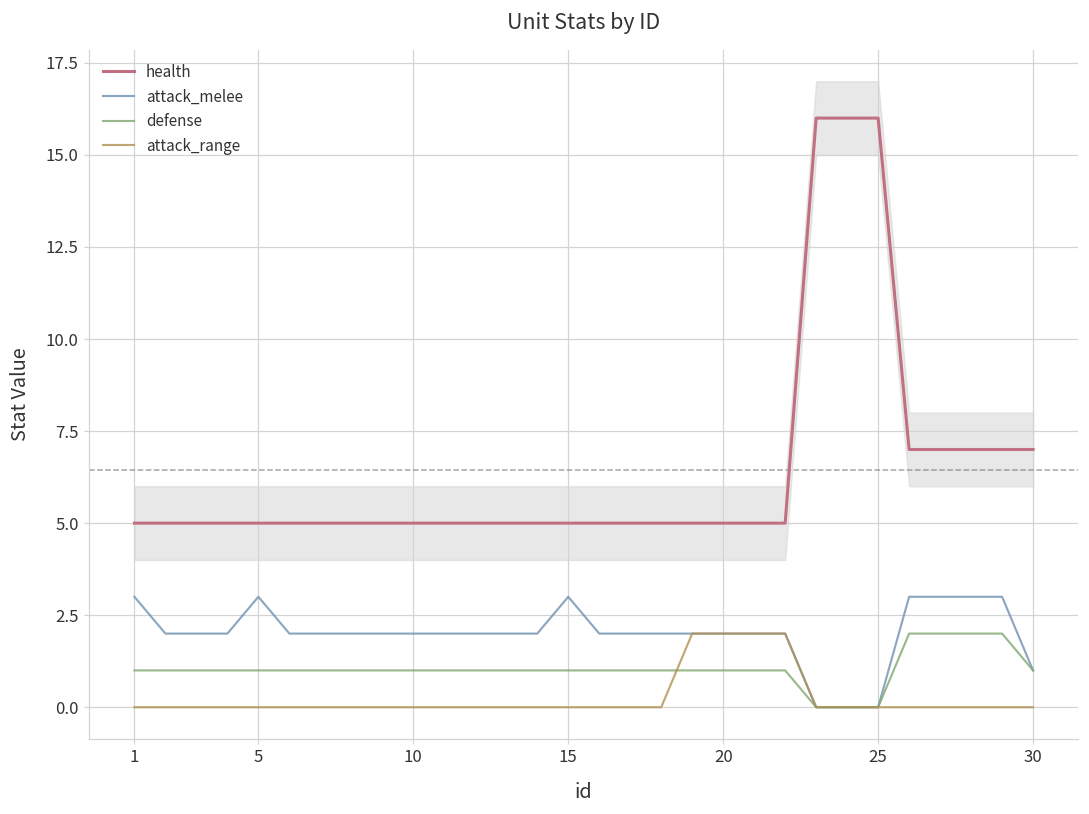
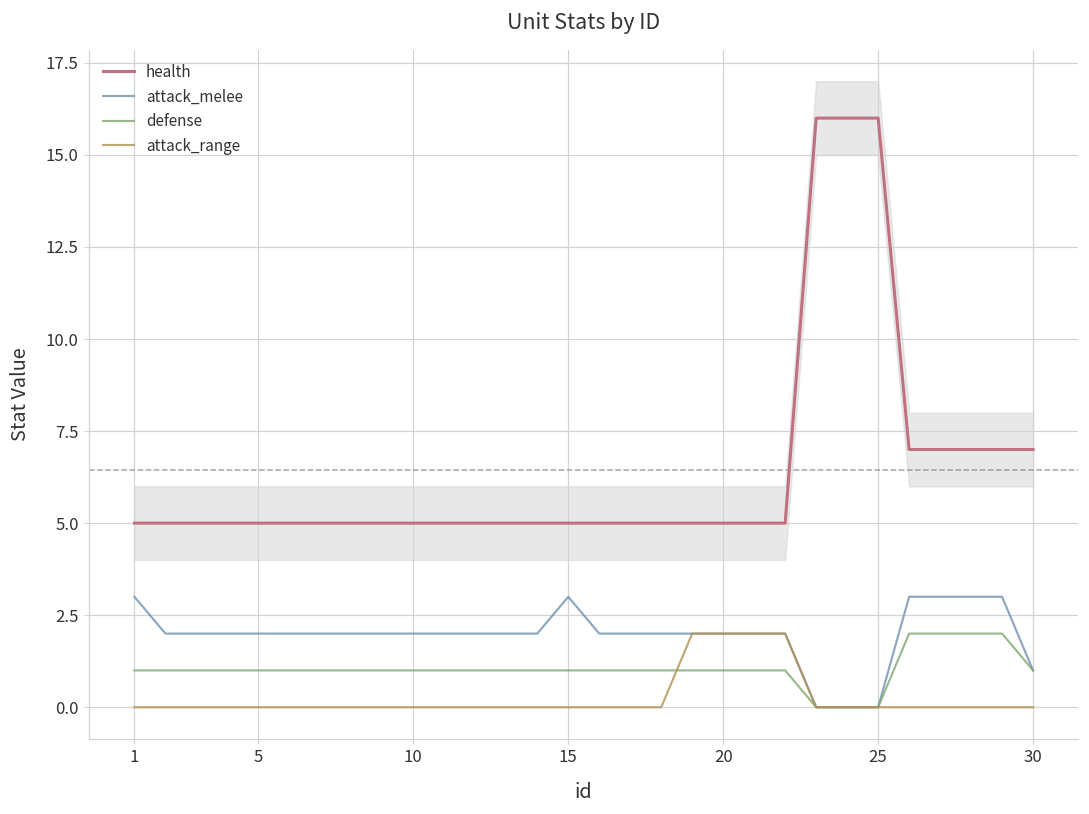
attack_melee, 5: 3 -> 2
